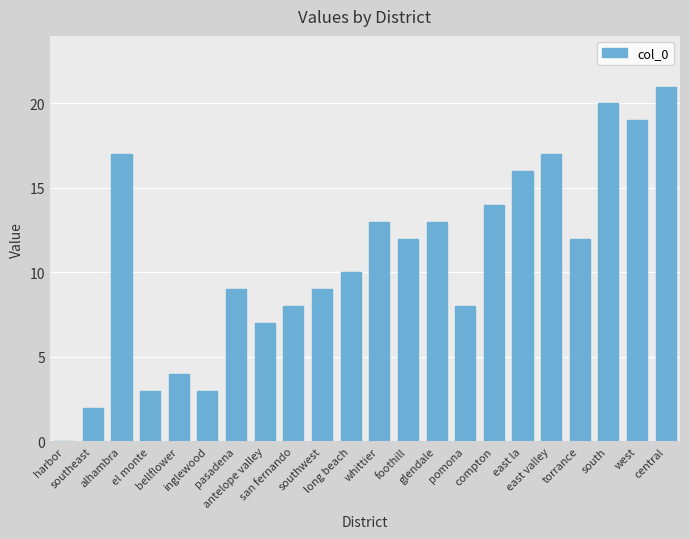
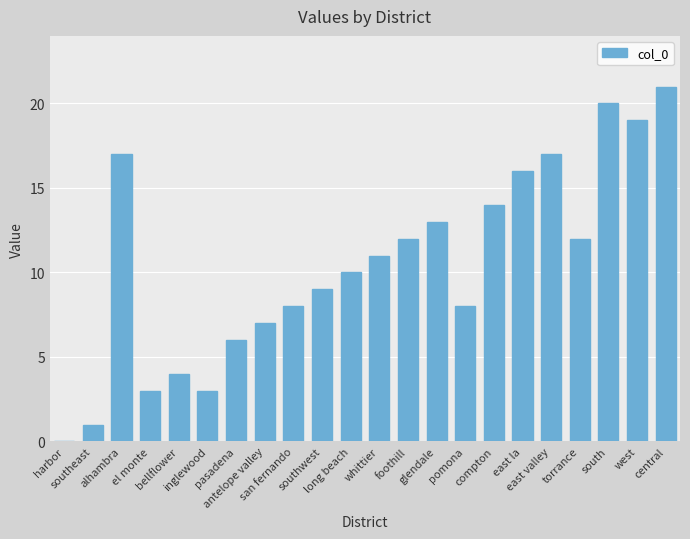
southeast: 2 -> 1
pasadena: 9 -> 6
whittier: 13 -> 11
